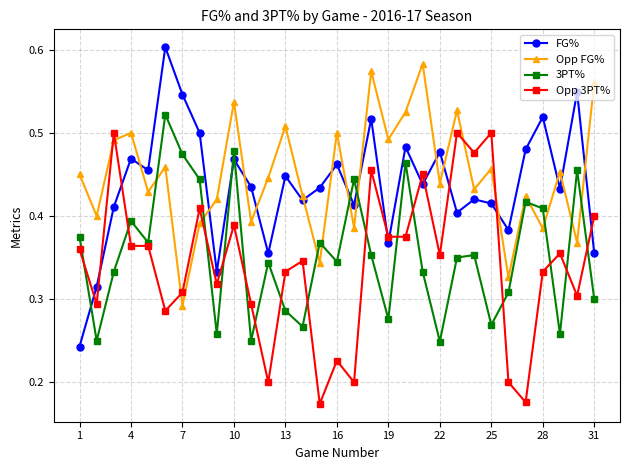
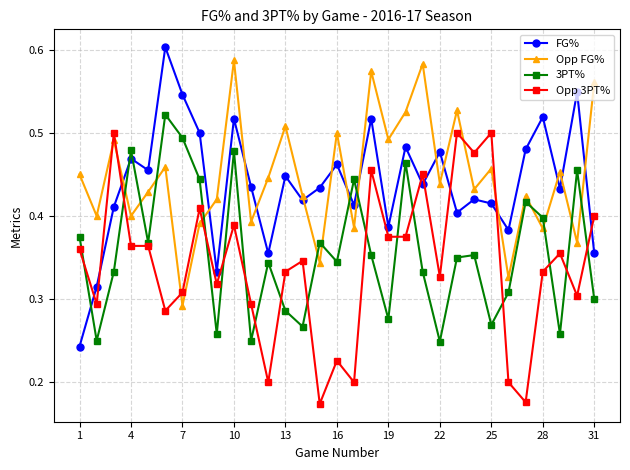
Opp FG%, 4: 0.5 -> 0.4
3PT%, 4: 0.39 -> 0.48
3PT%, 7: 0.47 -> 0.49
FG%, 10: 0.47 -> 0.52
Opp FG%, 10: 0.54 -> 0.59
FG%, 19: 0.37 -> 0.39
Opp 3PT%, 22: 0.35 -> 0.33
3PT%, 28: 0.41 -> 0.40
